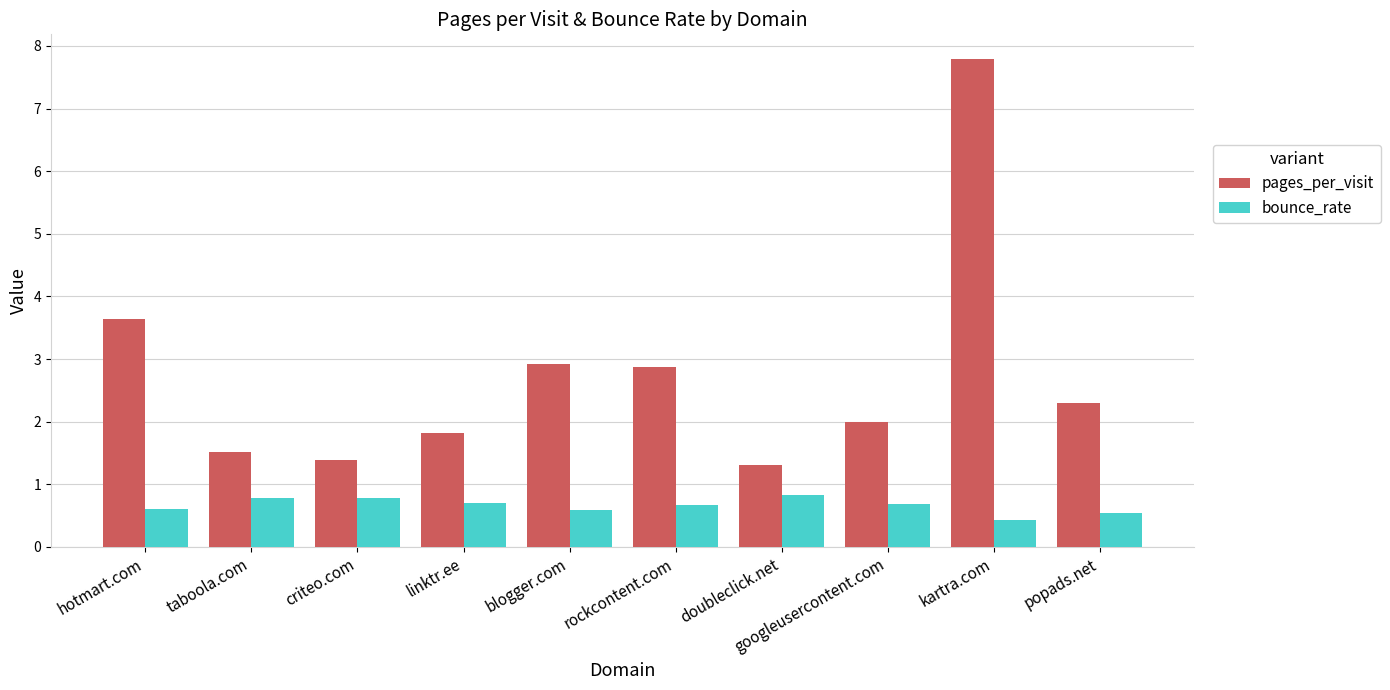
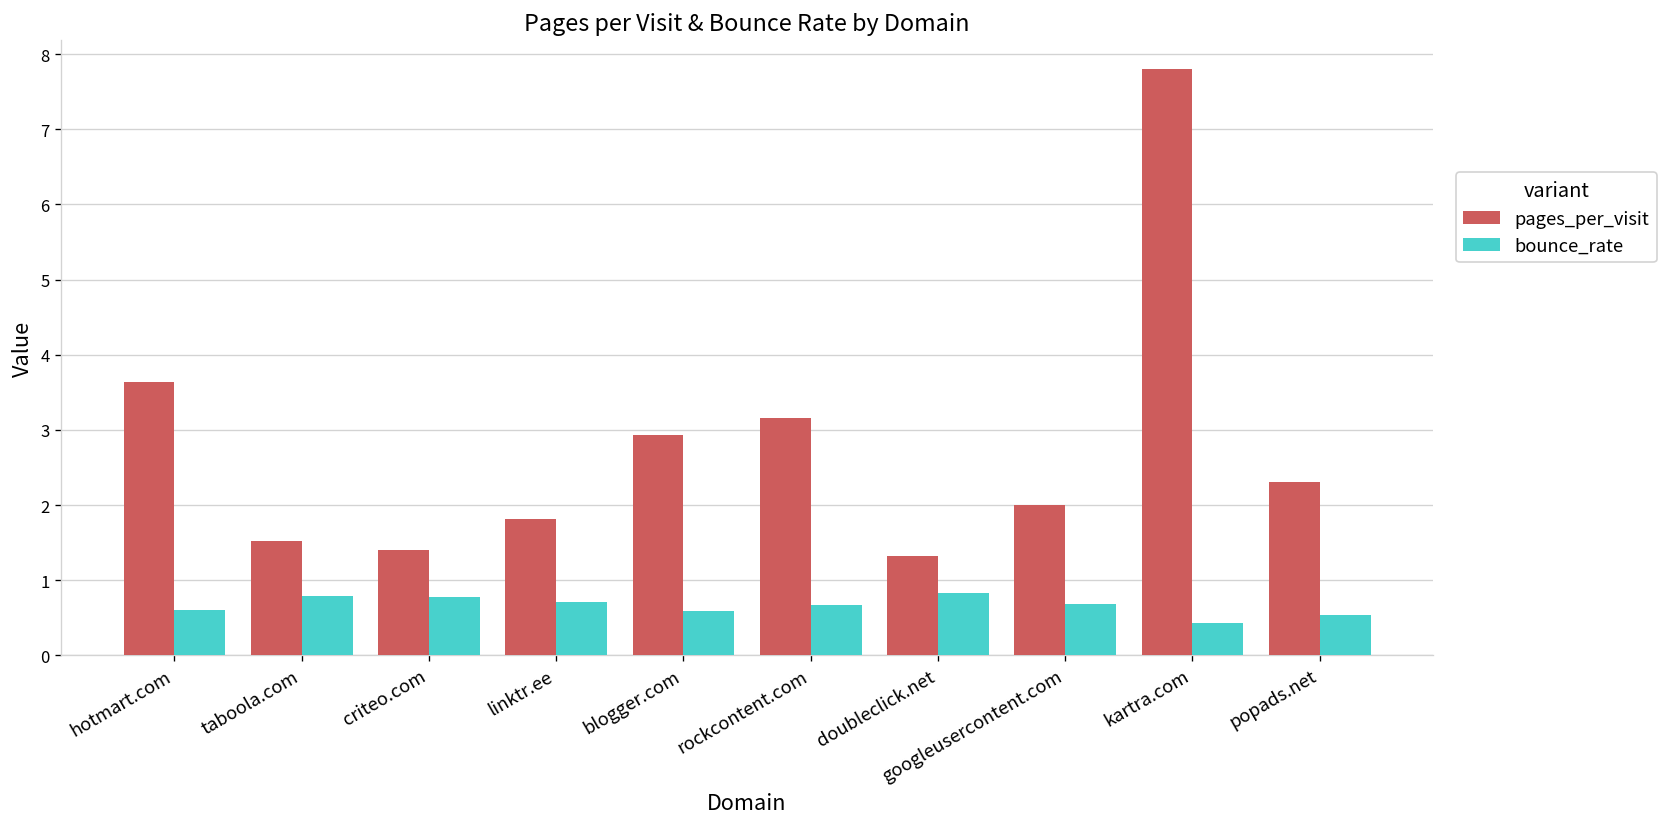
pages_per_visit, rockcontent.com: 2.9 -> 3.2
